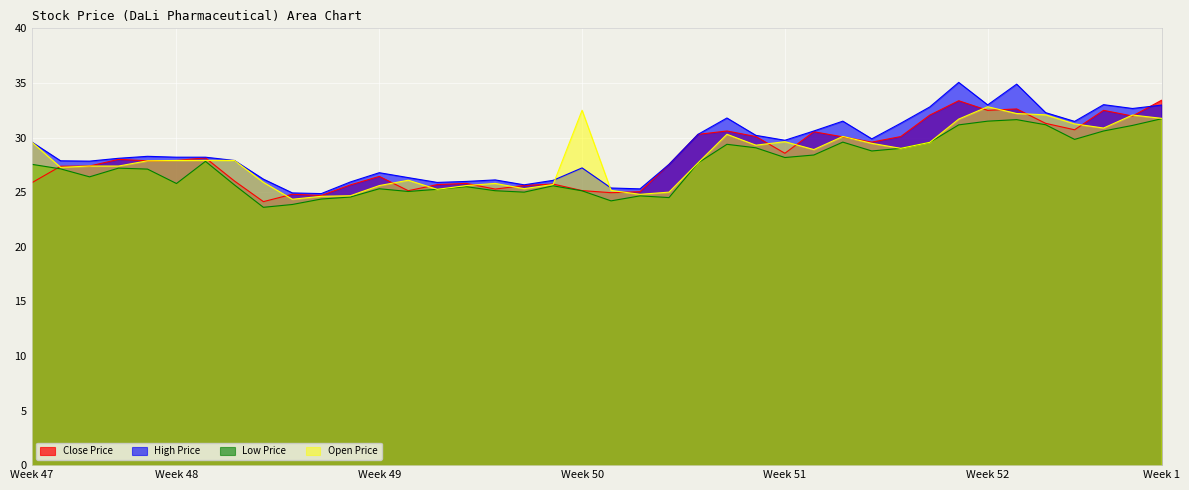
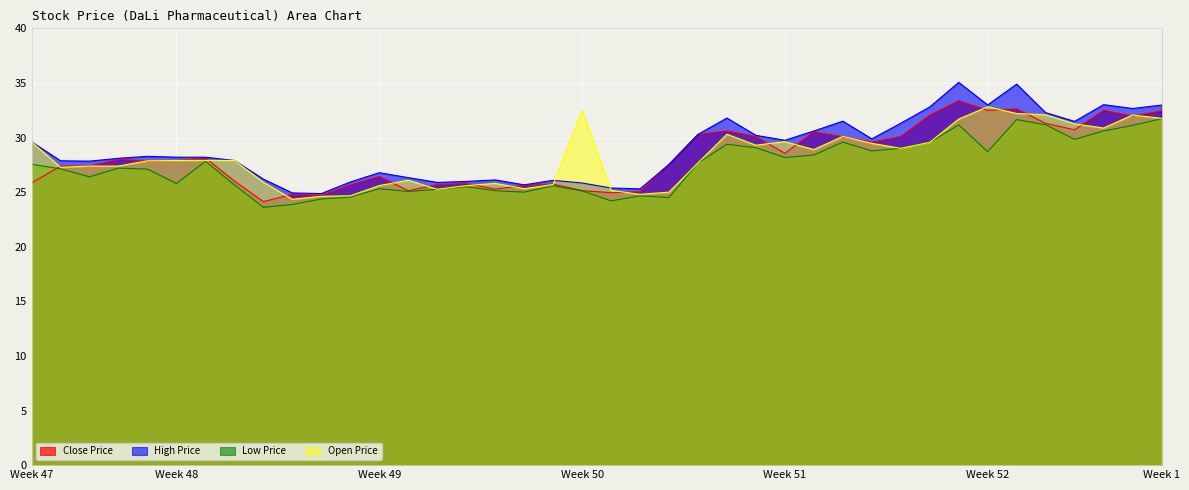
High Price, Week 50: 27.2 -> 25.8
Low Price, Week 52: 31.5 -> 28.7
Close Price, Week 1: 33.4 -> 32.4
